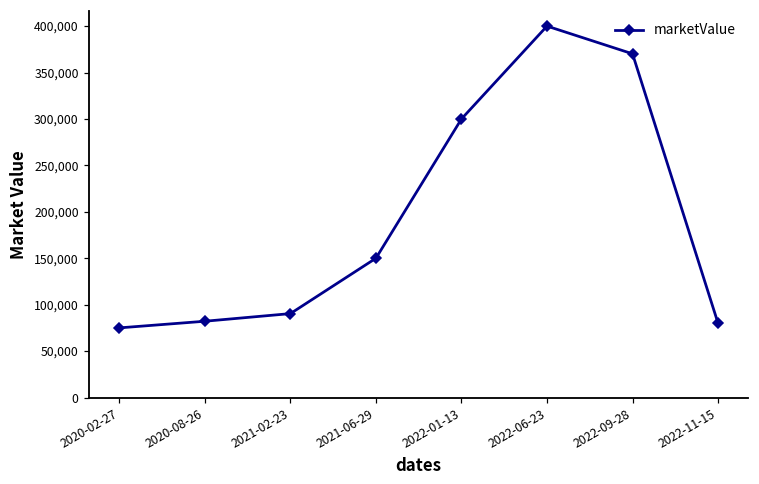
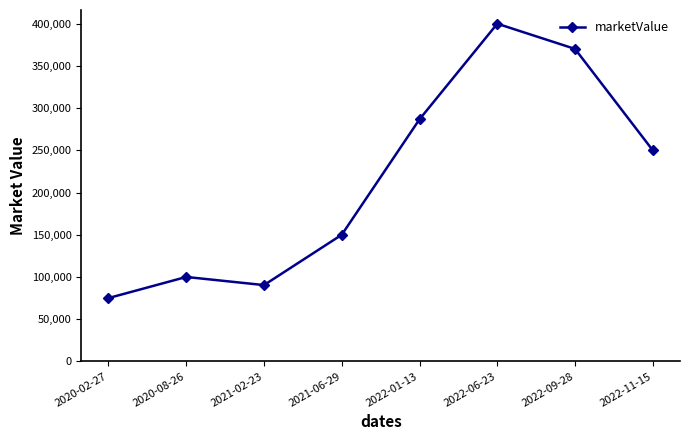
2020-08-26: 80,000 -> 100,000
2022-01-13: 300,000 -> 290,000
2022-11-15: 80,000 -> 250,000
